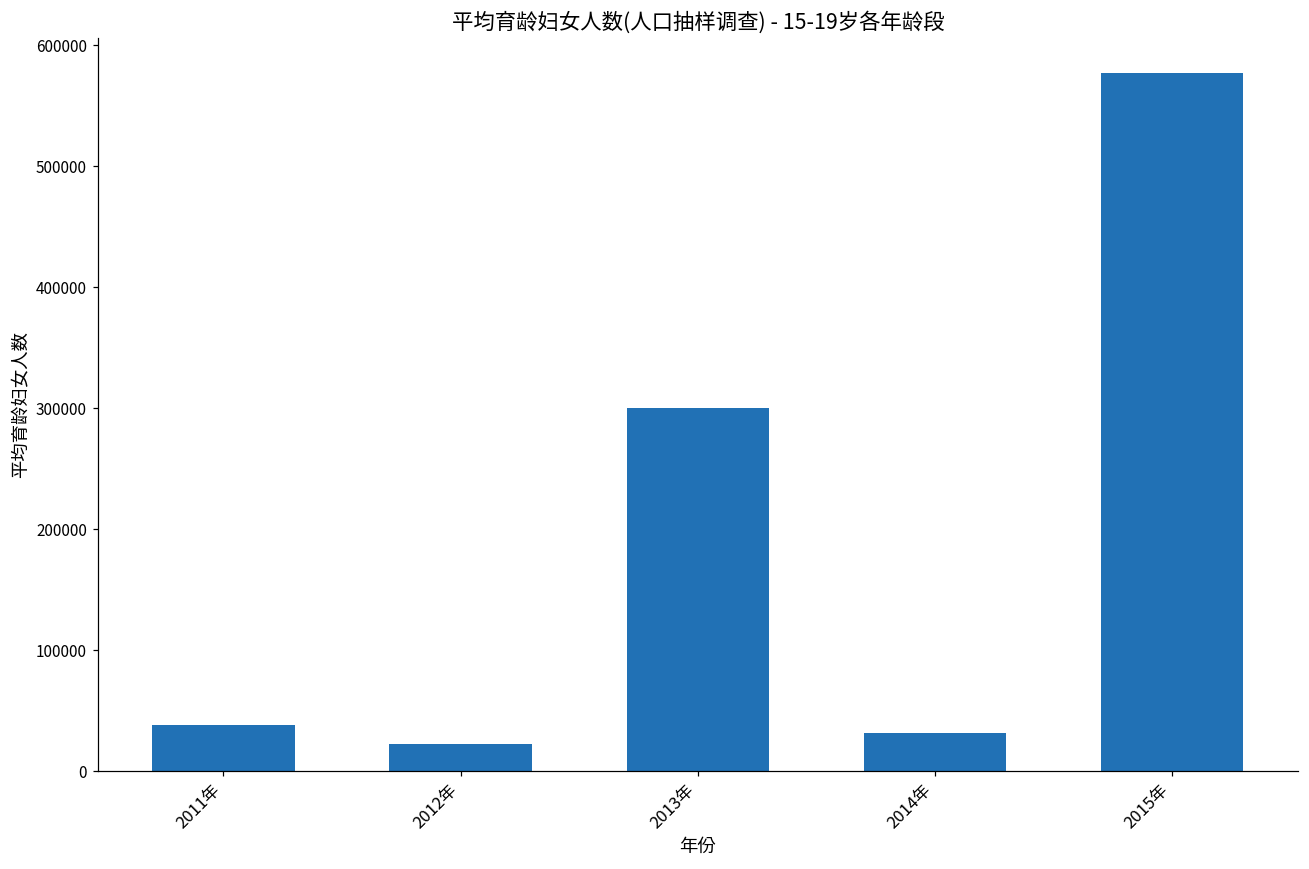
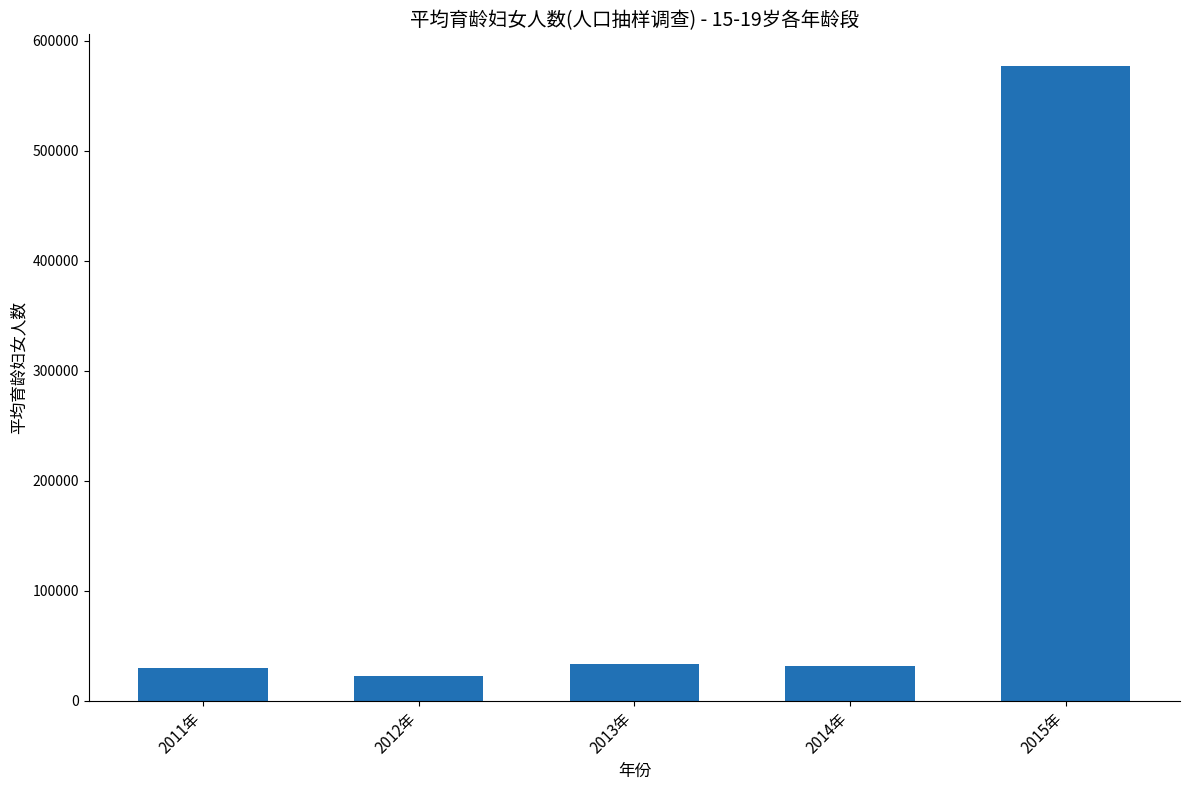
2011年: 38000 -> 30000
2013年: 300000 -> 33000
